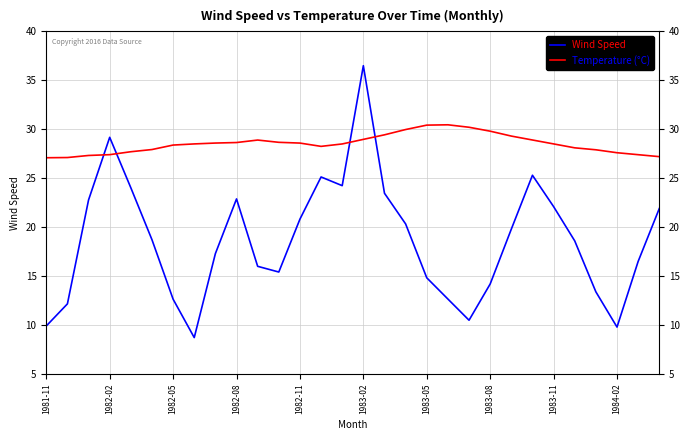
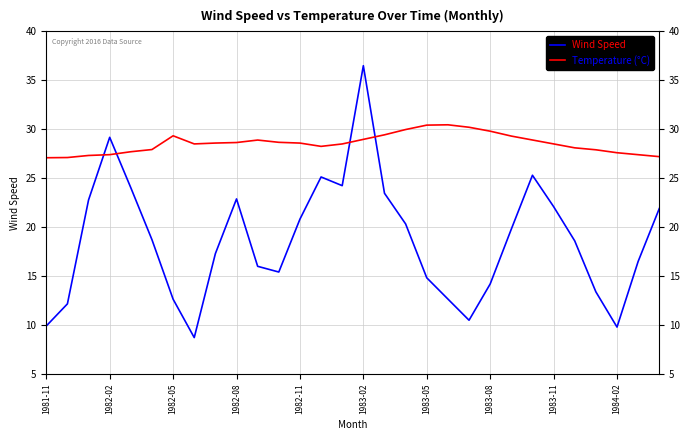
Temperature (°C), 1982-05: 28 -> 29
